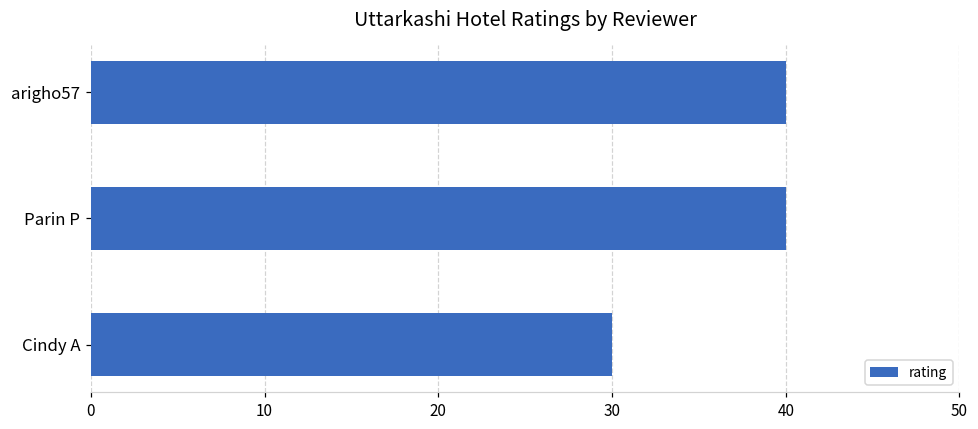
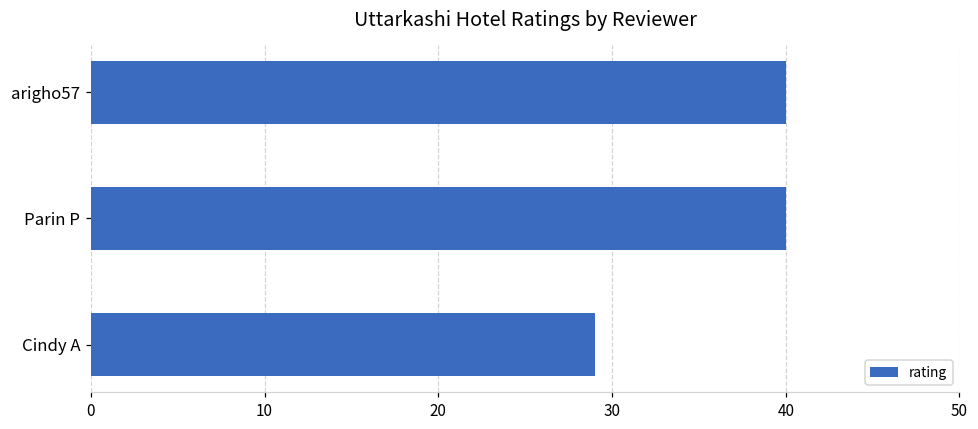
Cindy A: 30 -> 29
